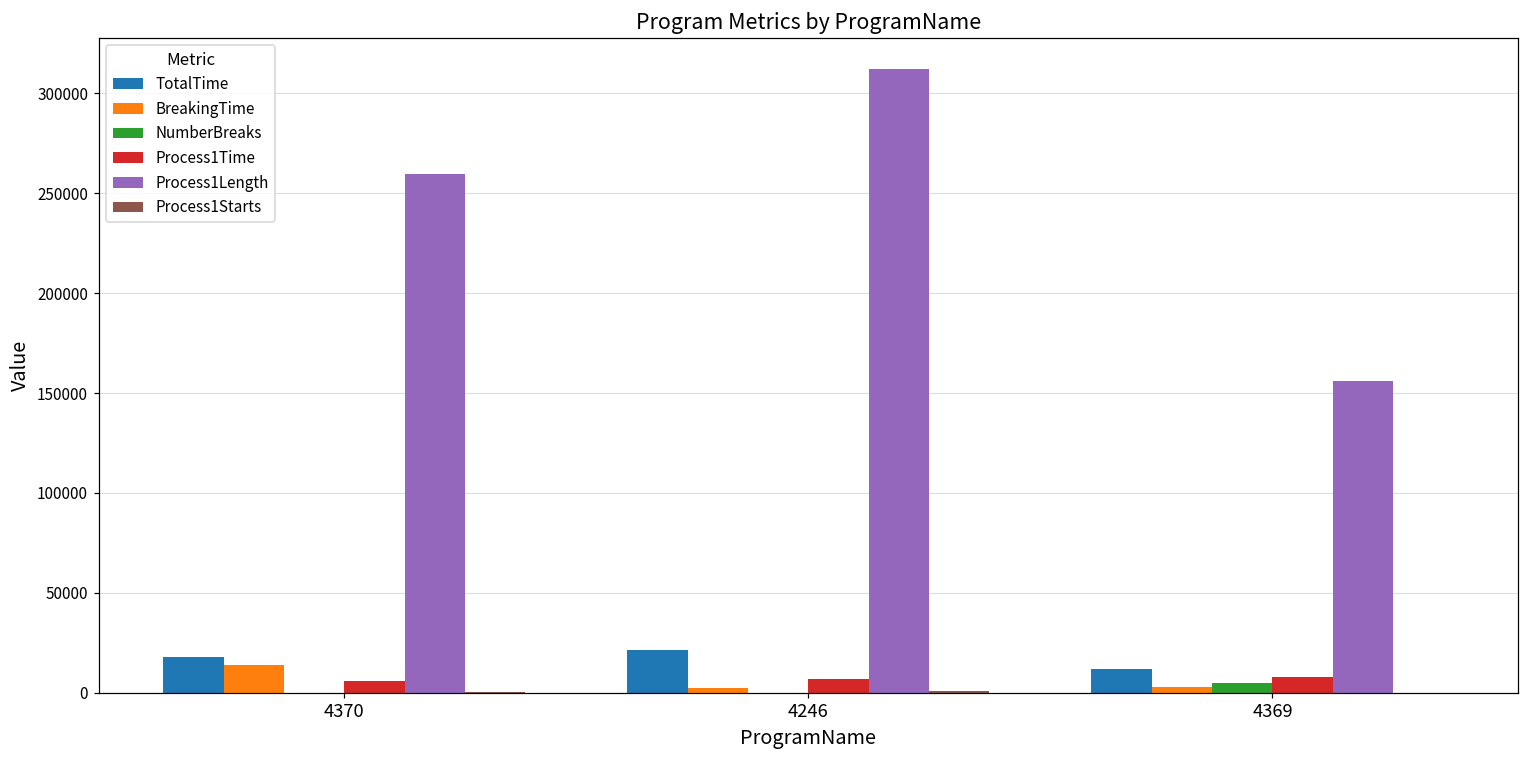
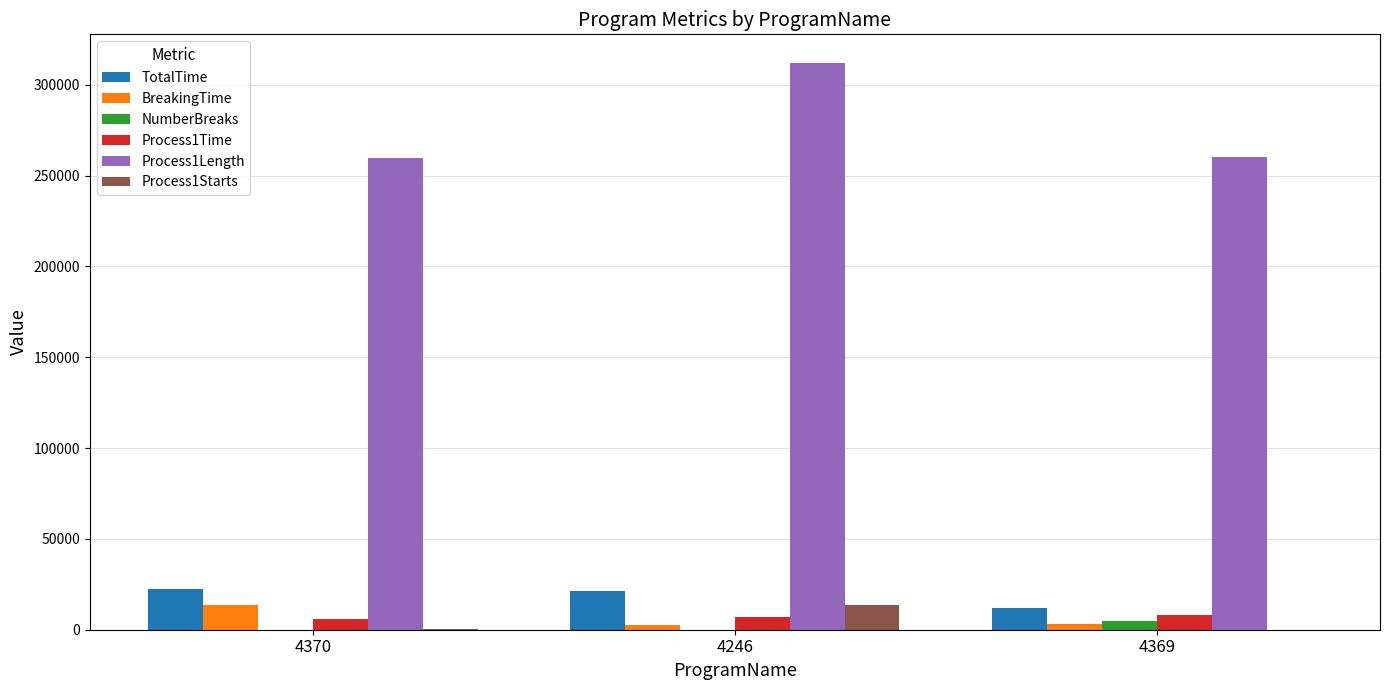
TotalTime, 4370: 18000 -> 23000
Process1Starts, 4246: 1000 -> 14000
Process1Length, 4369: 156000 -> 260000
